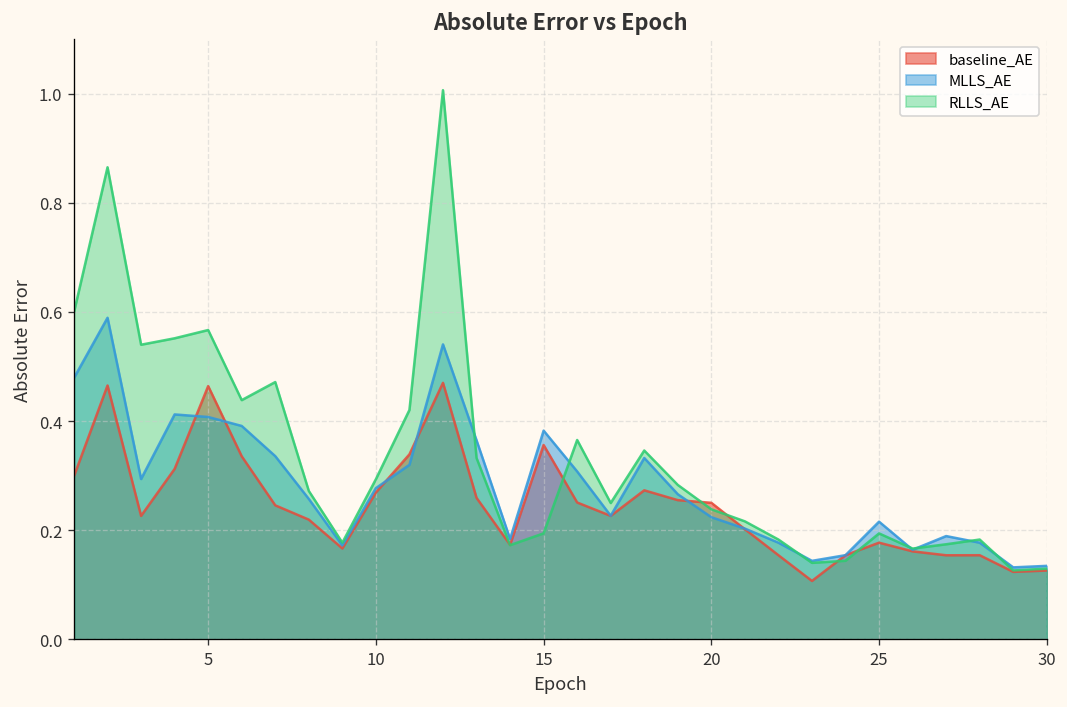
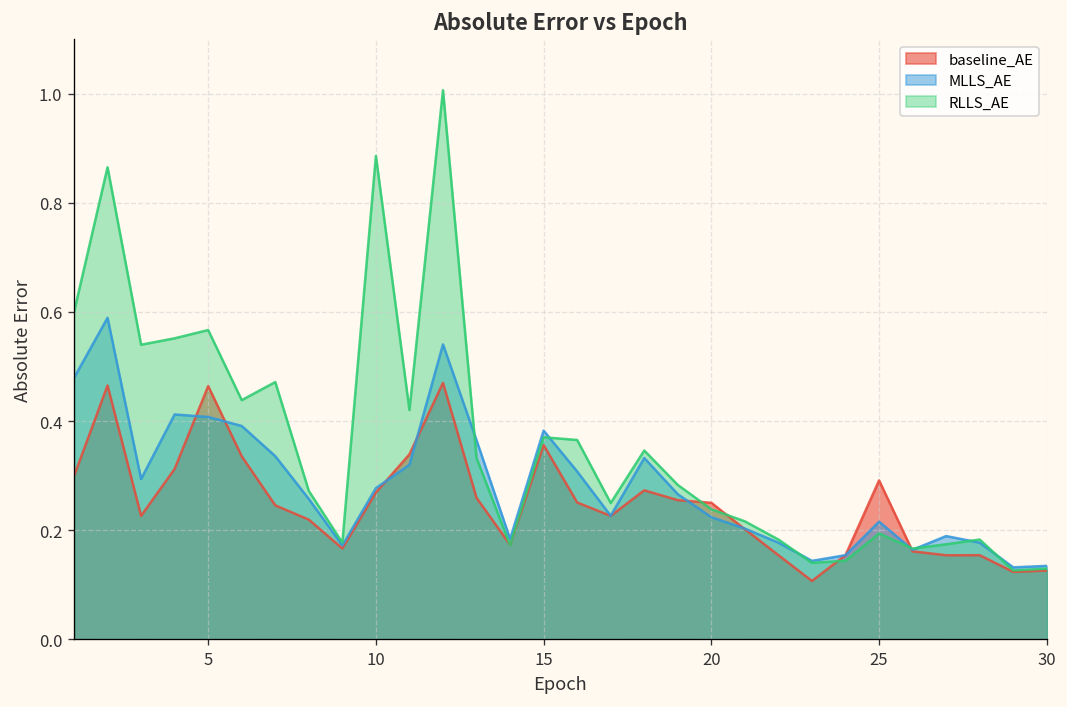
RLLS_AE, 10: 0.29 -> 0.89
RLLS_AE, 15: 0.19 -> 0.37
baseline_AE, 25: 0.18 -> 0.29
